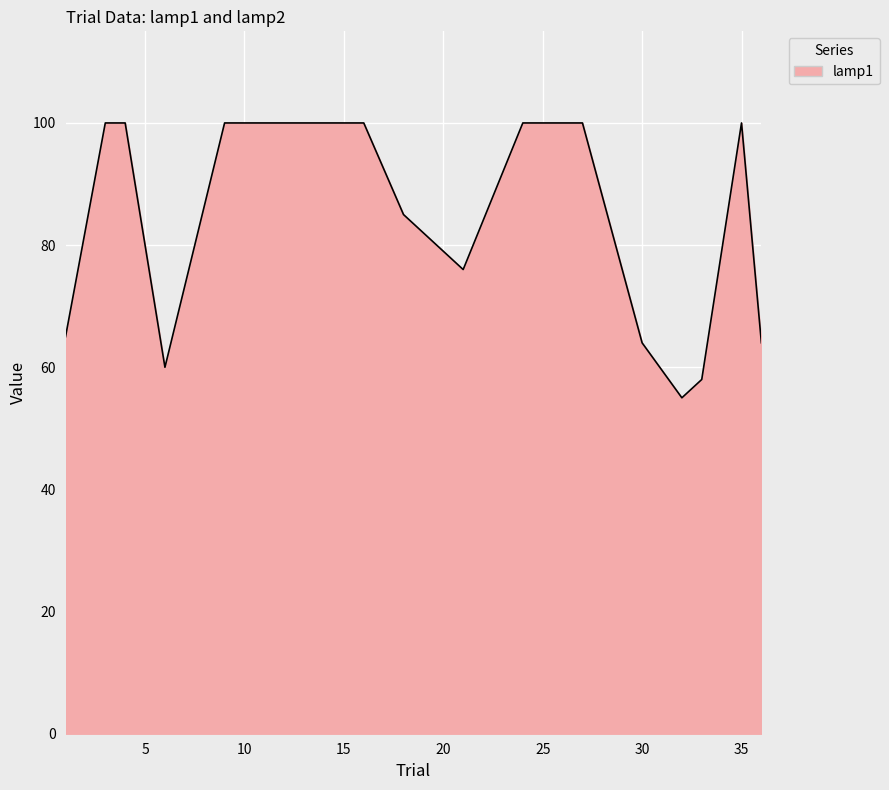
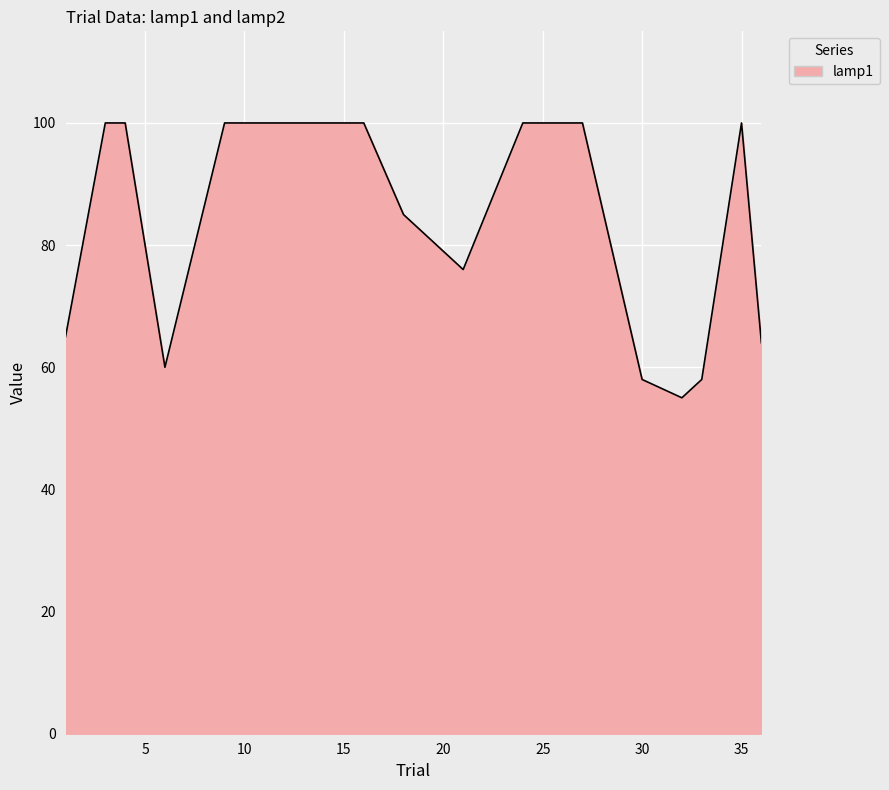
30: 64 -> 58
